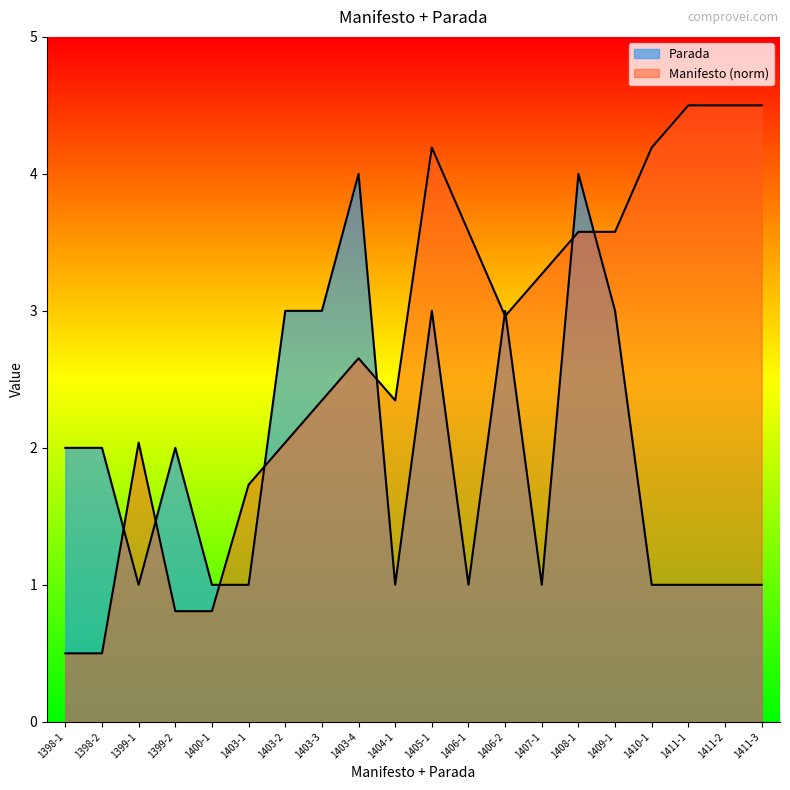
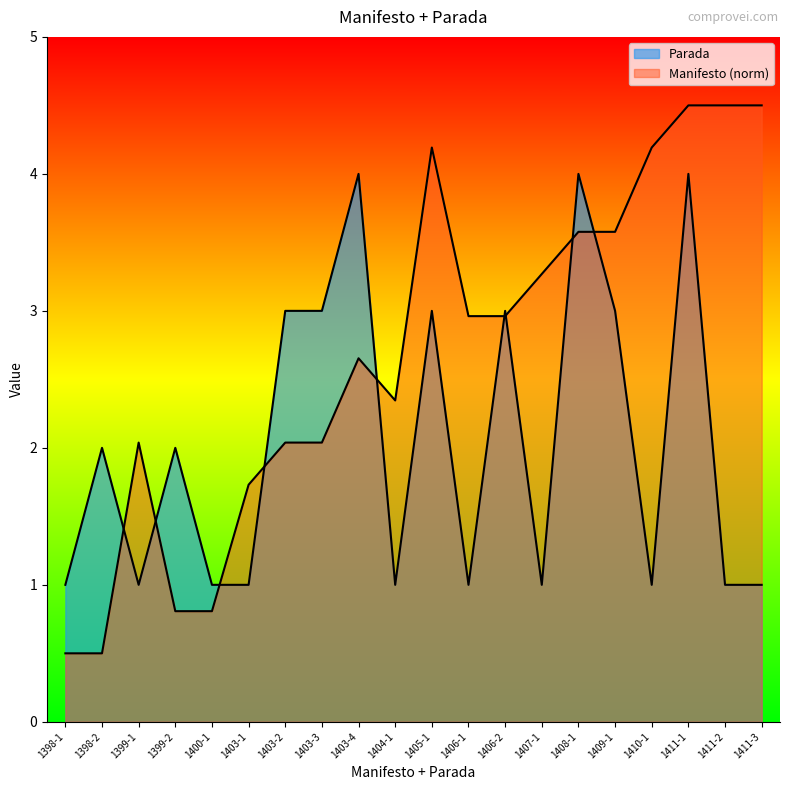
Parada, 1398-1: 2 -> 1
Manifesto (norm), 1403-3: 2.35 -> 2.04
Manifesto (norm), 1406-1: 3.58 -> 2.96
Parada, 1411-1: 1 -> 4
